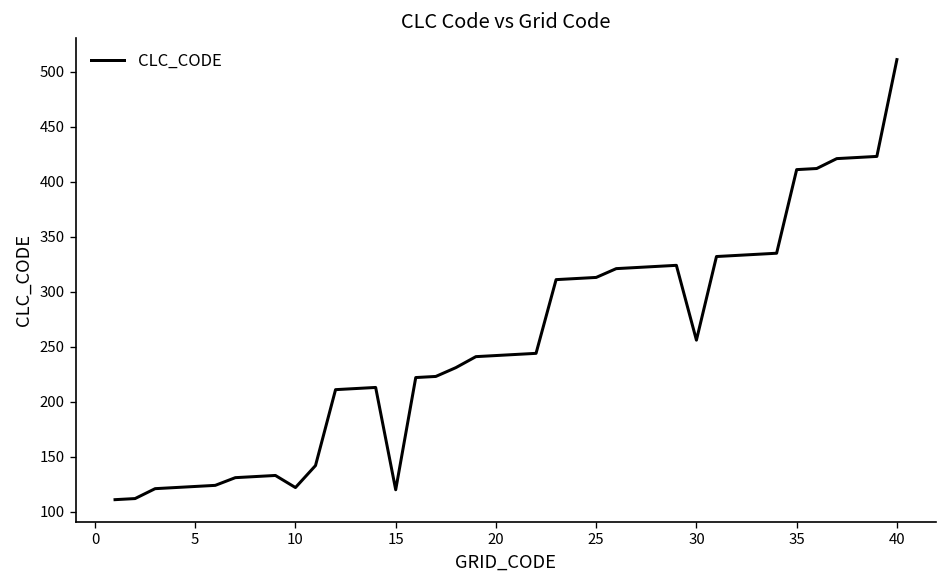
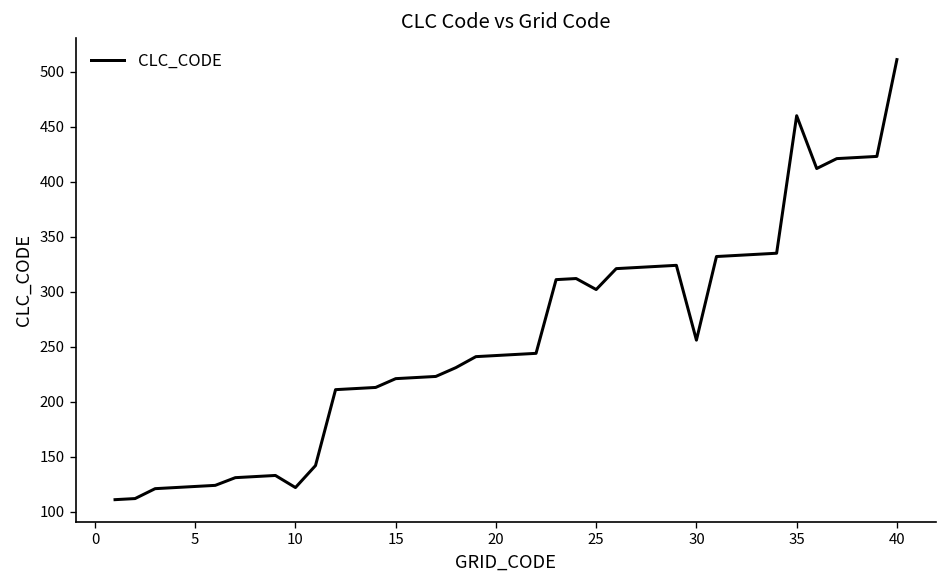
15: 120 -> 220
25: 310 -> 300
35: 410 -> 460
